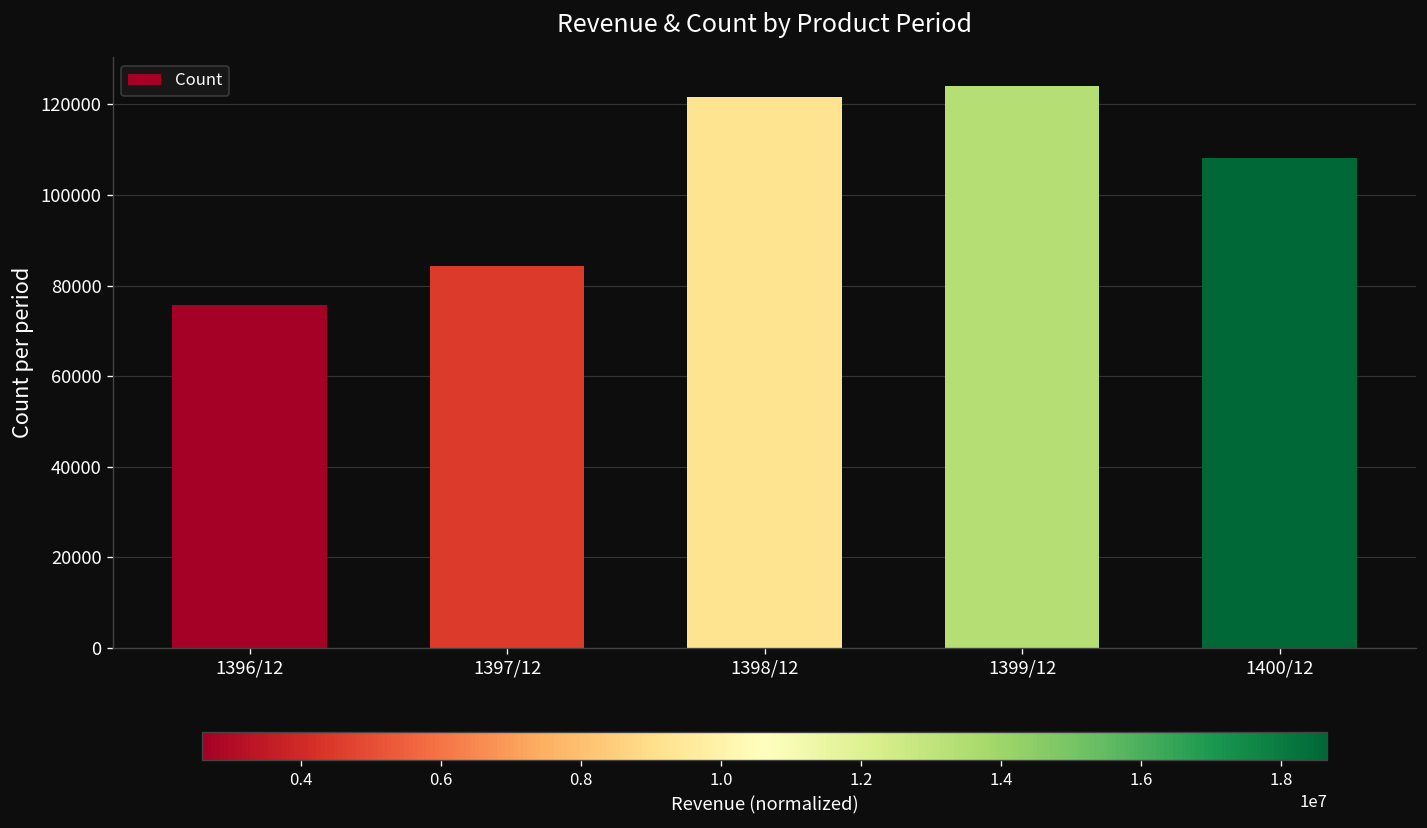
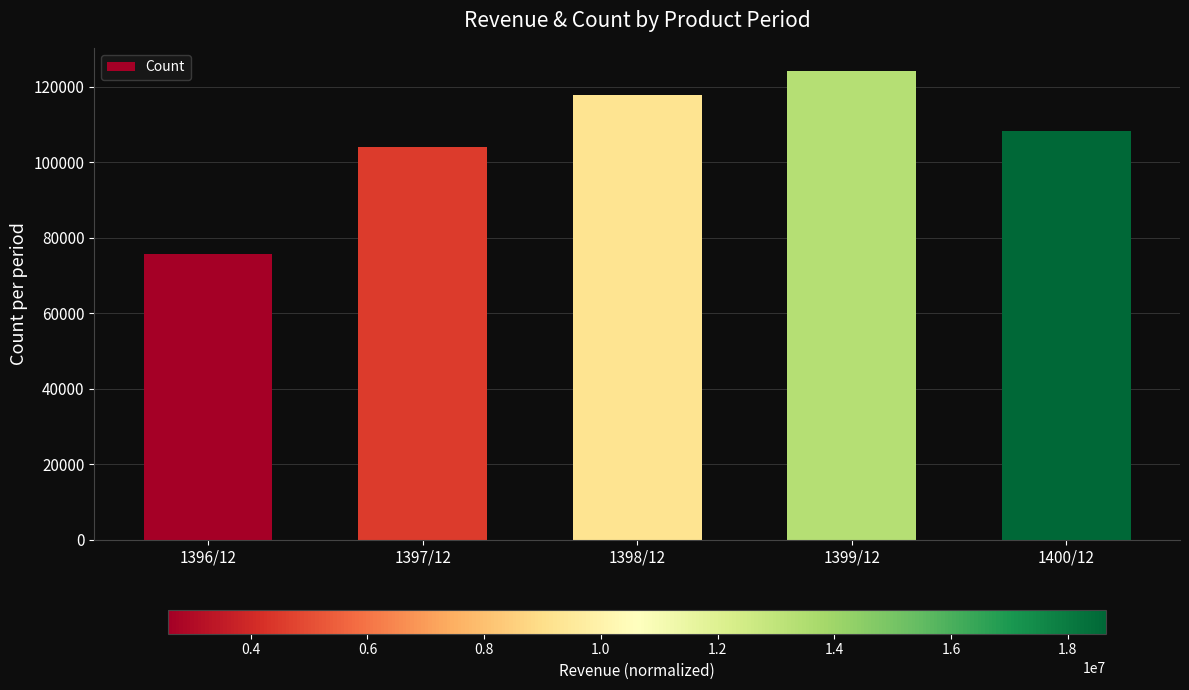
1397/12: 84000 -> 104000
1398/12: 122000 -> 118000
